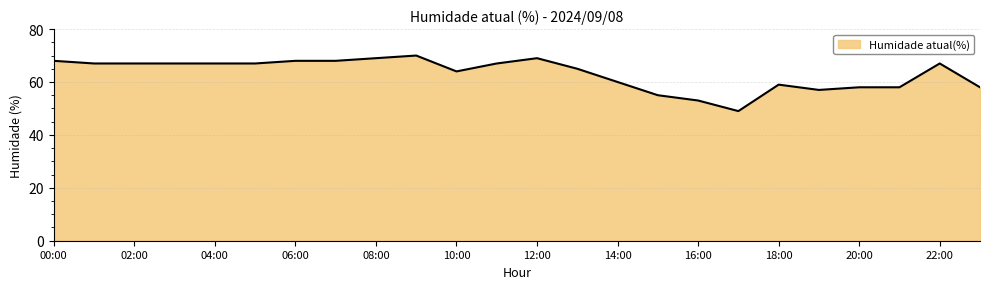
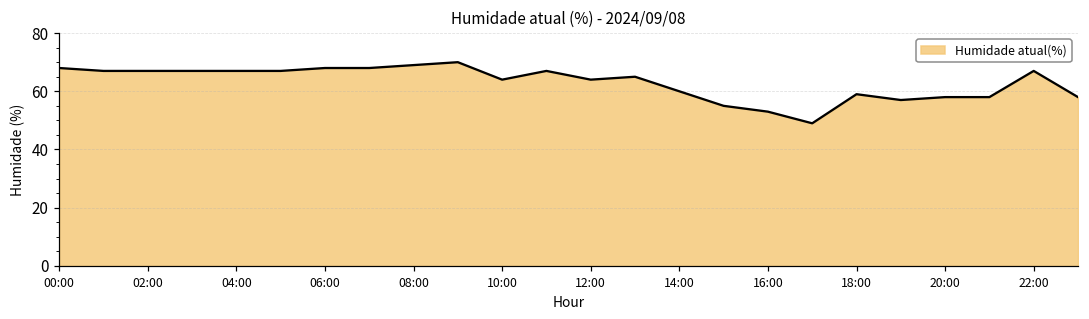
12:00: 69 -> 64
